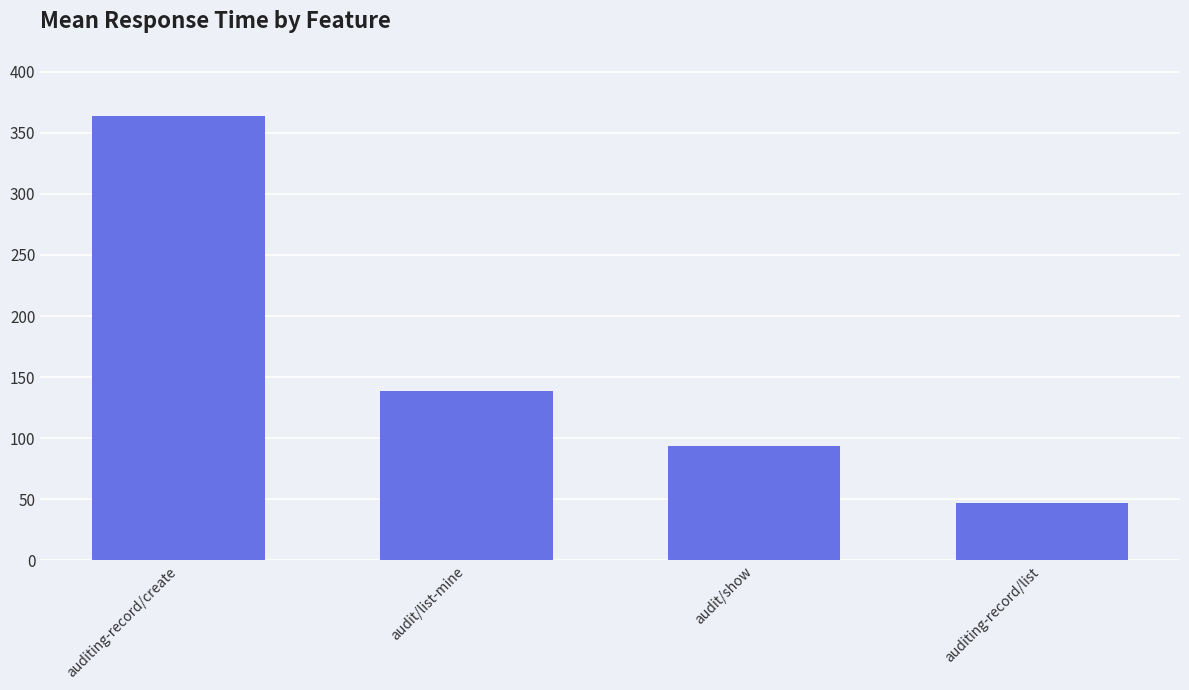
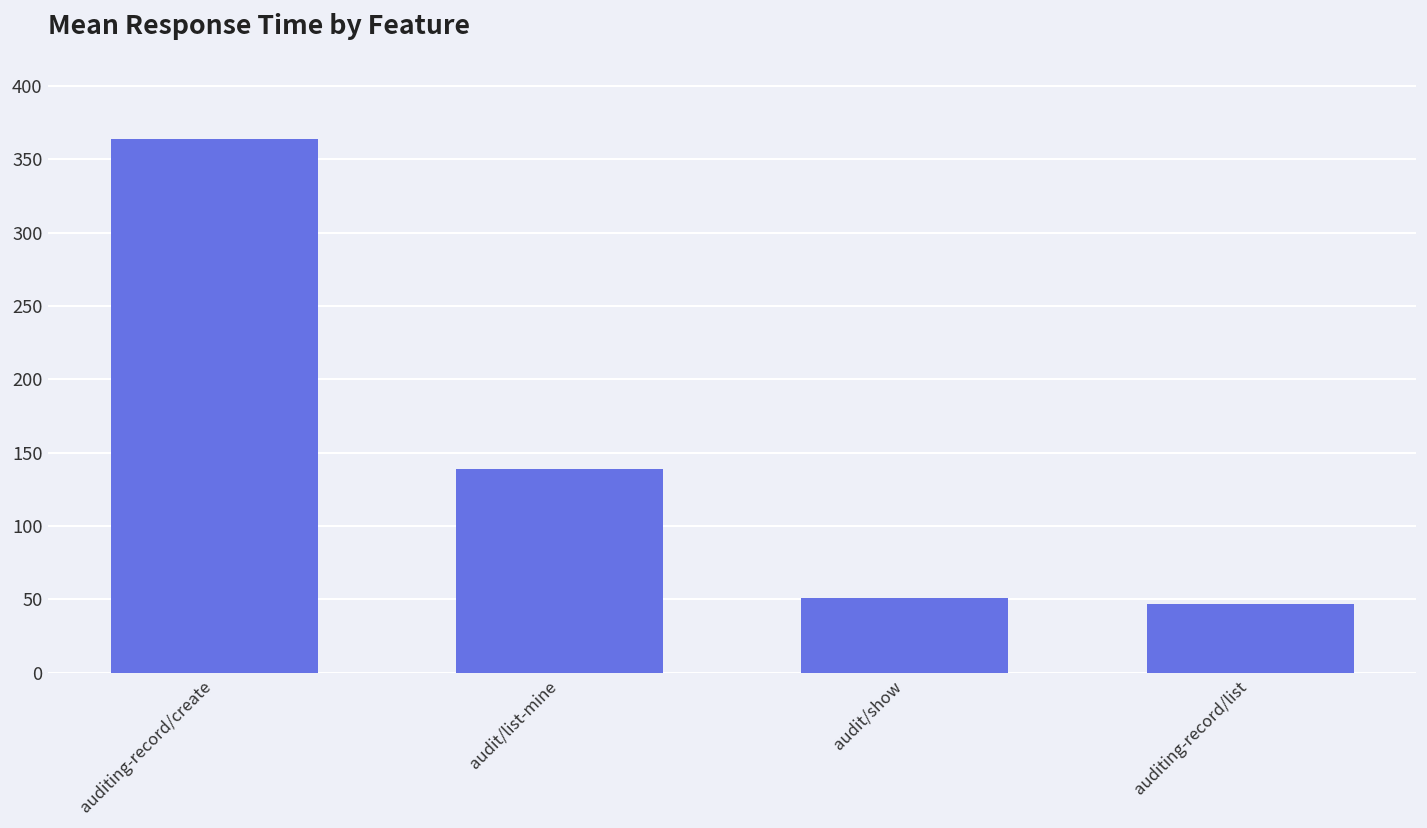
audit/show: 94 -> 51
